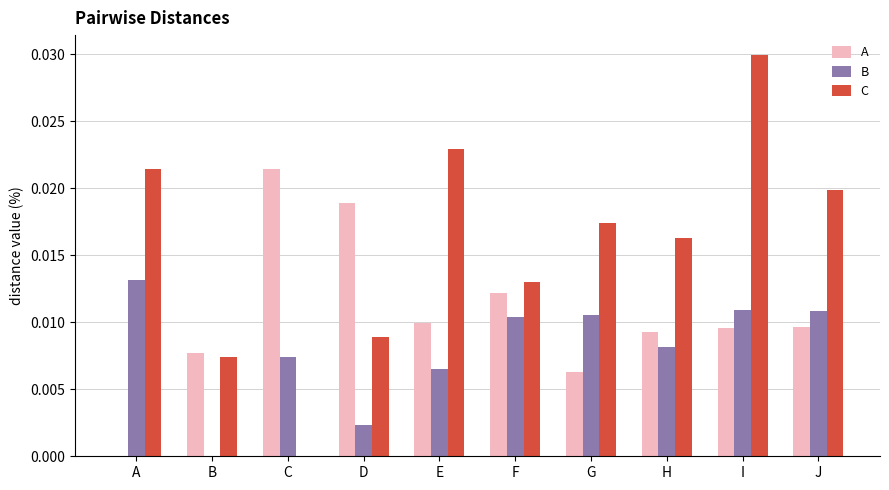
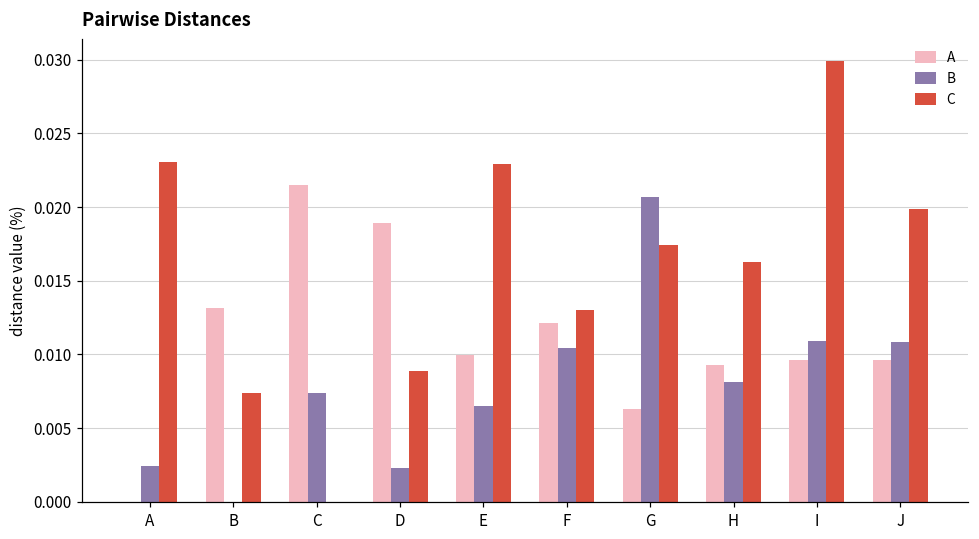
B, A: 0.0132 -> 0.0024
C, A: 0.0215 -> 0.0230
A, B: 0.0077 -> 0.0132
B, G: 0.0106 -> 0.0207
